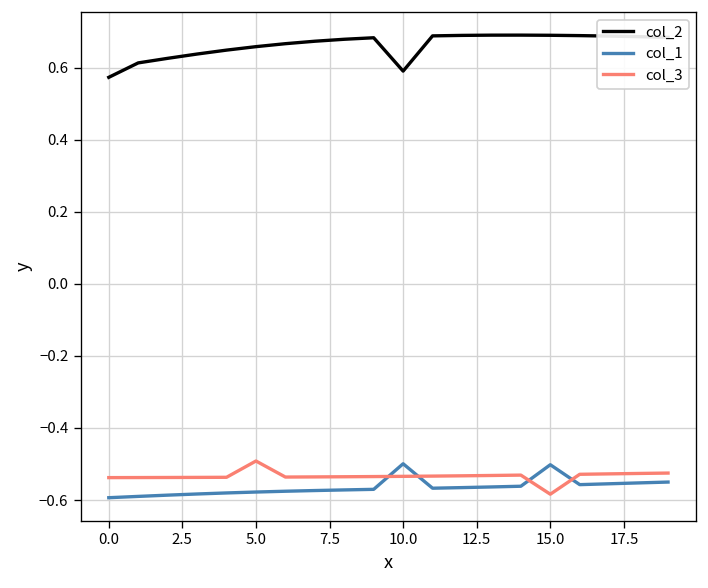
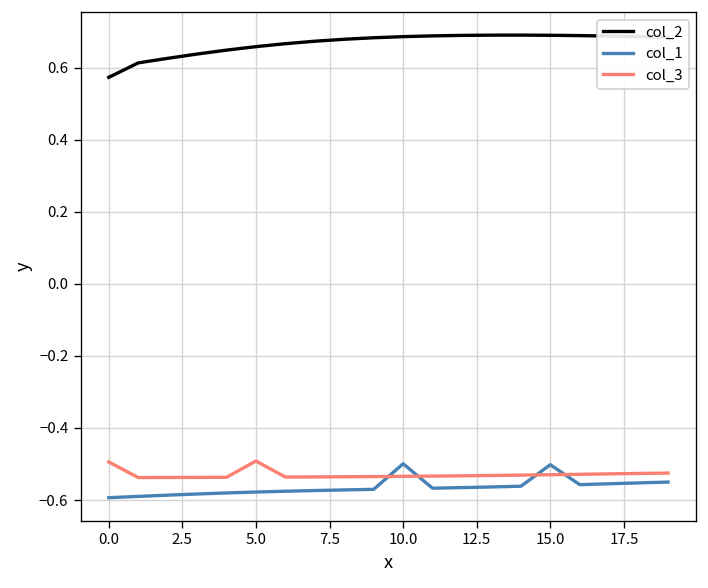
col_3, 0.0: -0.54 -> -0.49
col_2, 10.0: 0.59 -> 0.69
col_3, 15.0: -0.58 -> -0.53
